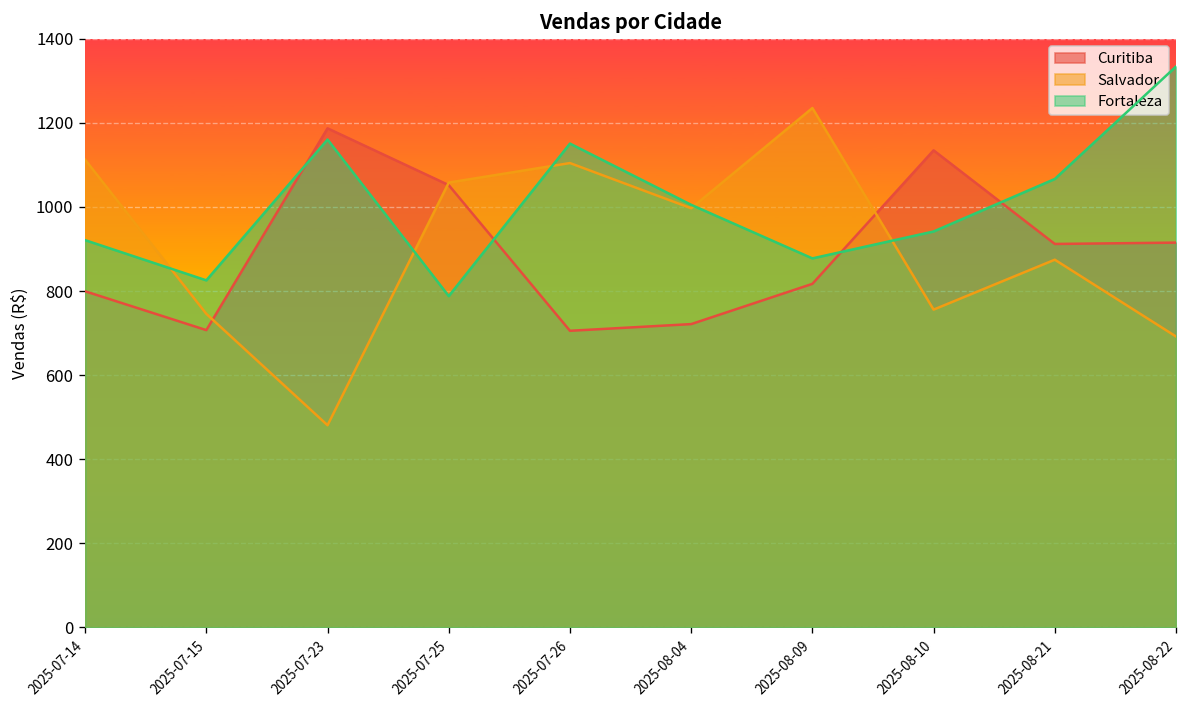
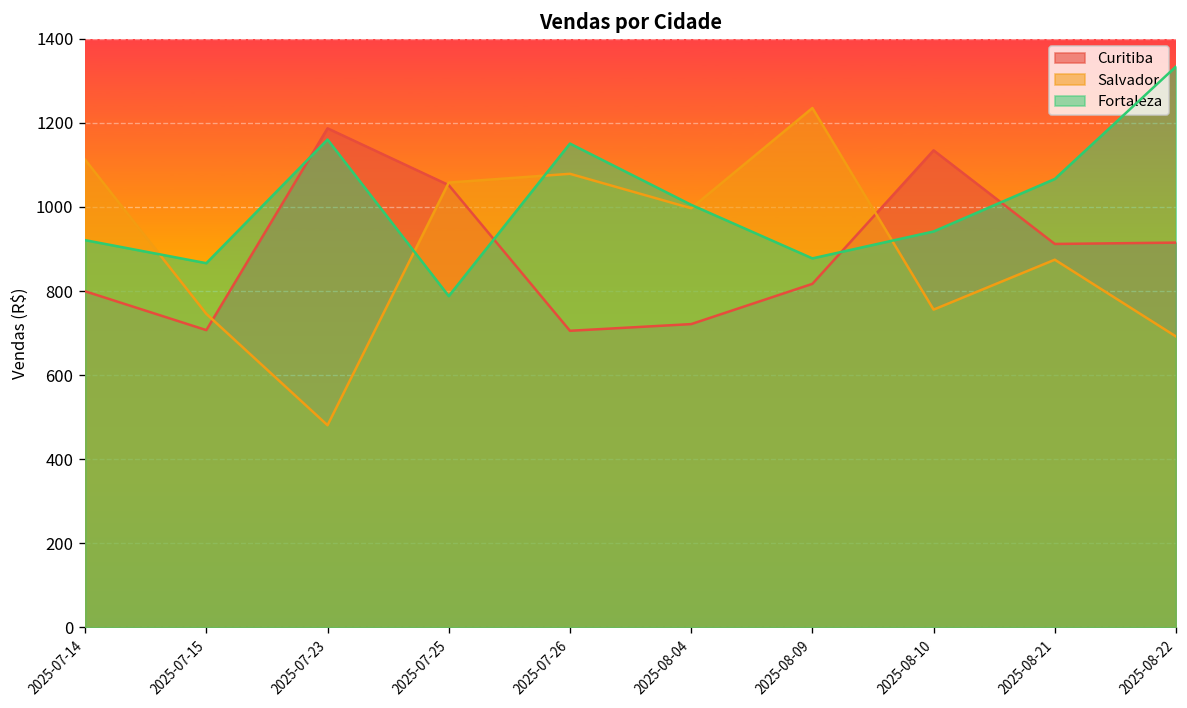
Fortaleza, 2025-07-15: 830 -> 870
Salvador, 2025-07-26: 1100 -> 1080
